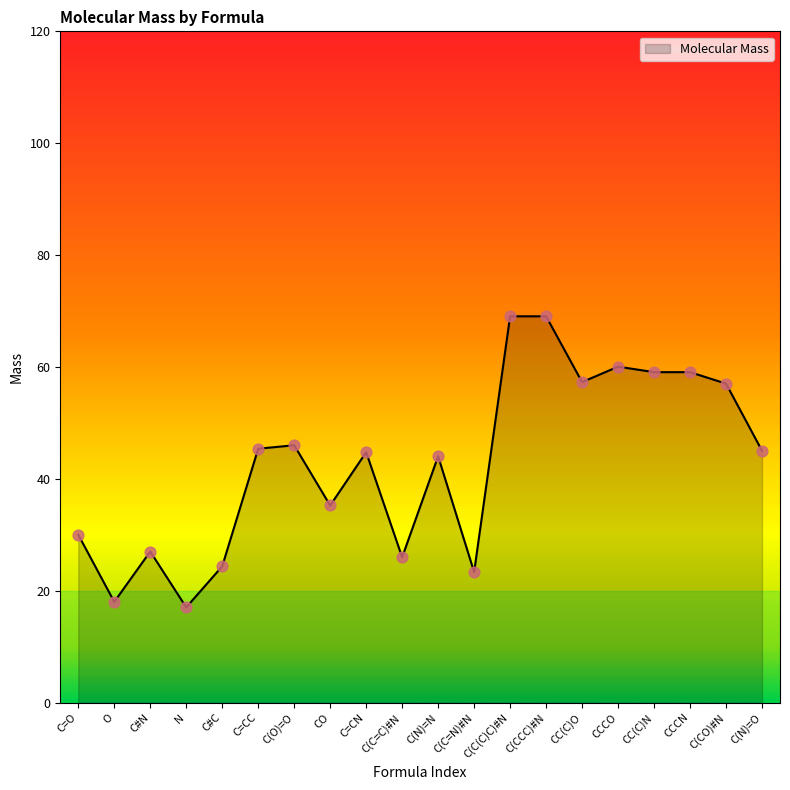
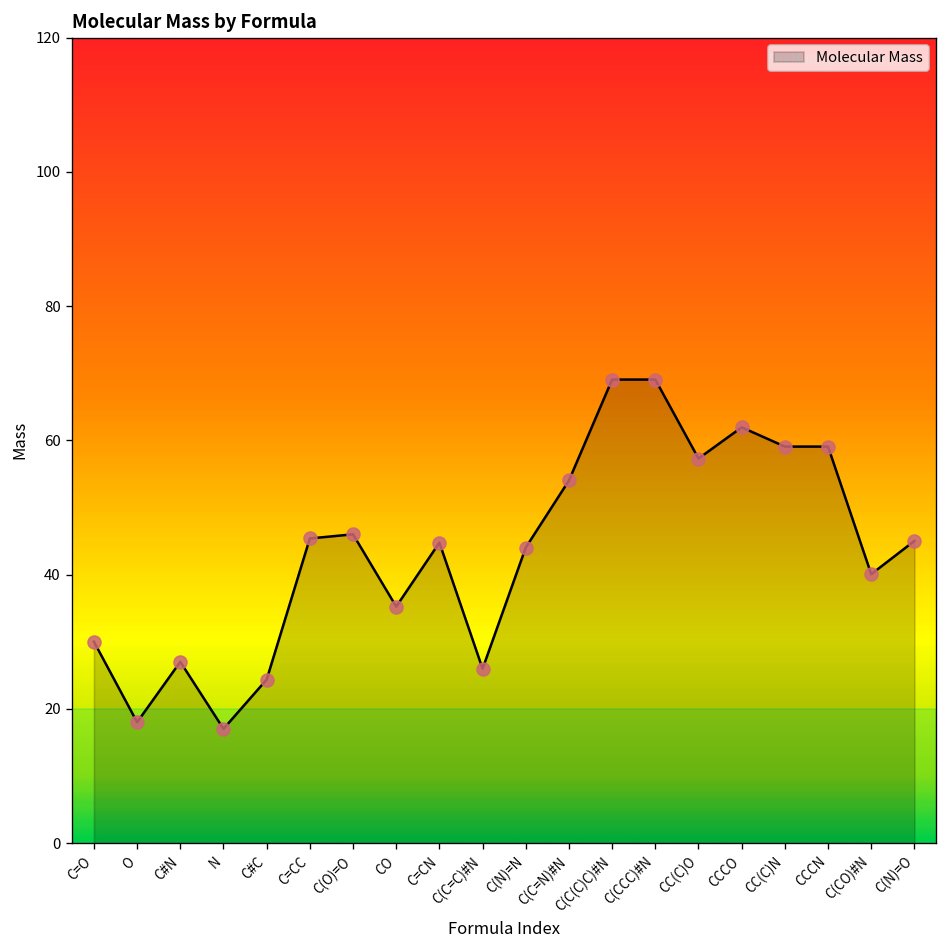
C(C=N)#N: 23 -> 54
CCCO: 60 -> 62
C(CO)#N: 57 -> 40
